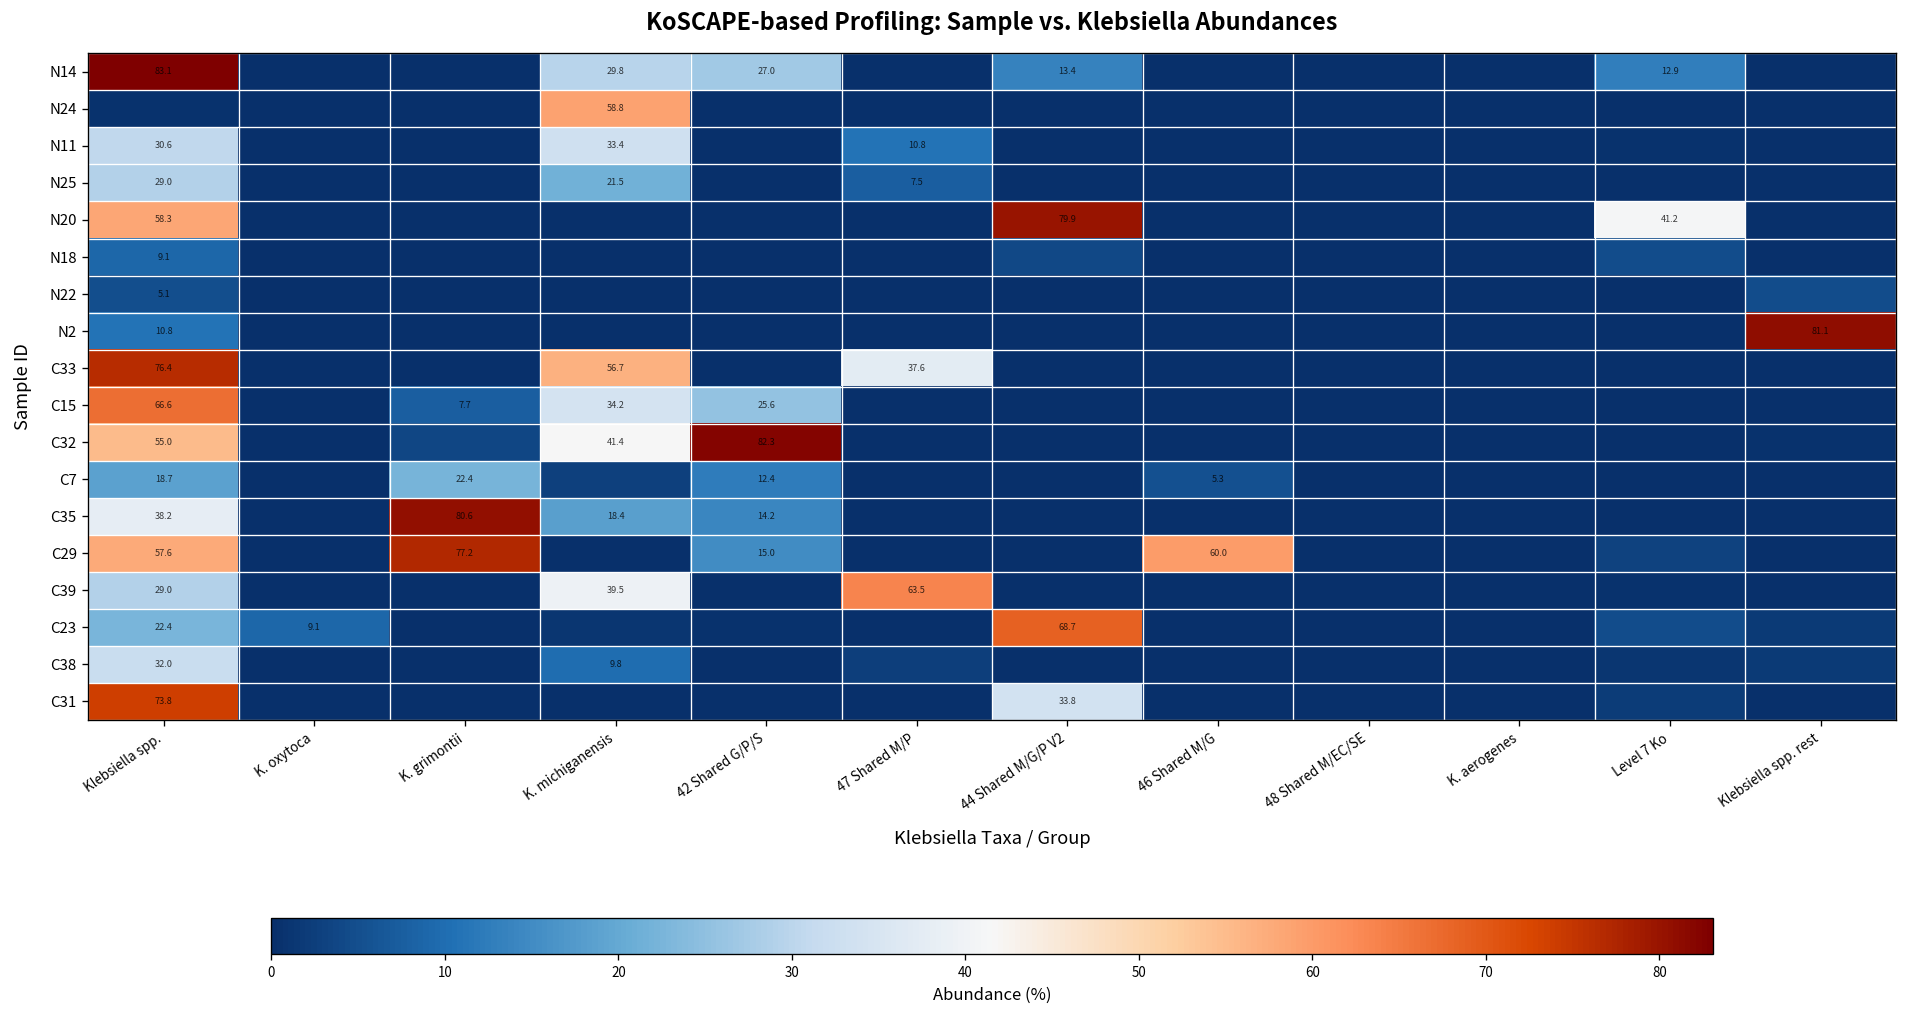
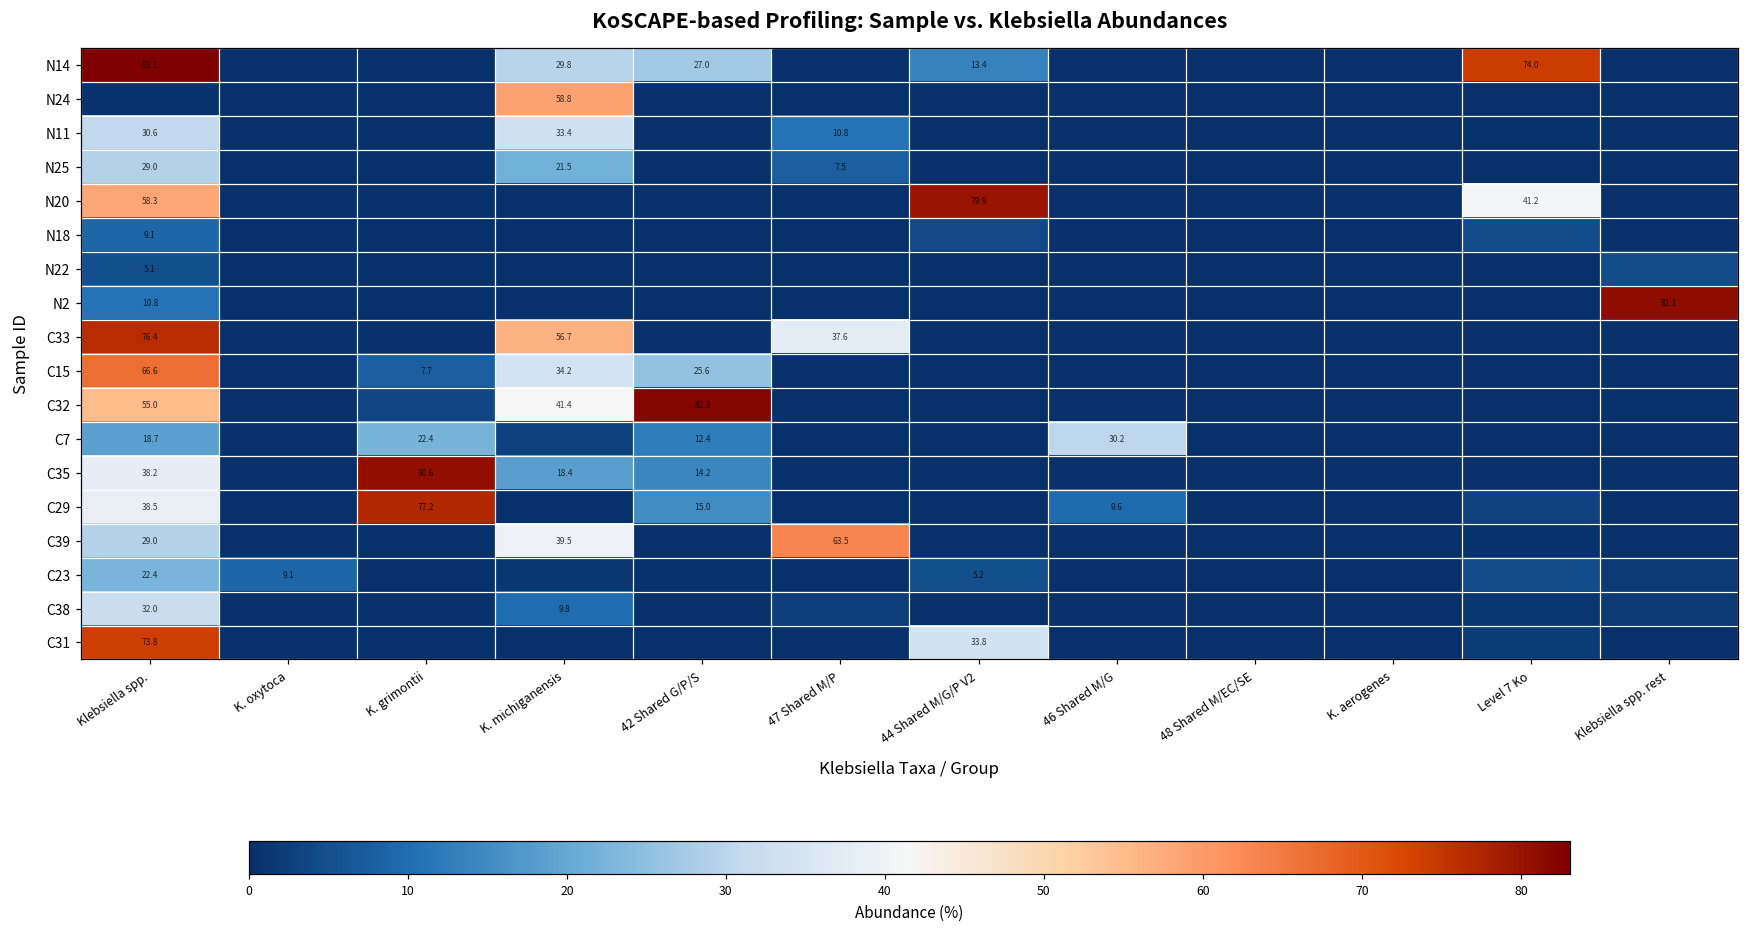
N14, Level 7 Ko: 12.9 -> 74.0
C7, 46 Shared M/G: 5.3 -> 30.2
C29, Klebsiella spp.: 57.6 -> 38.5
C29, 46 Shared M/G: 60.0 -> 9.6
C23, 44 Shared M/G/P V2: 68.7 -> 5.2
